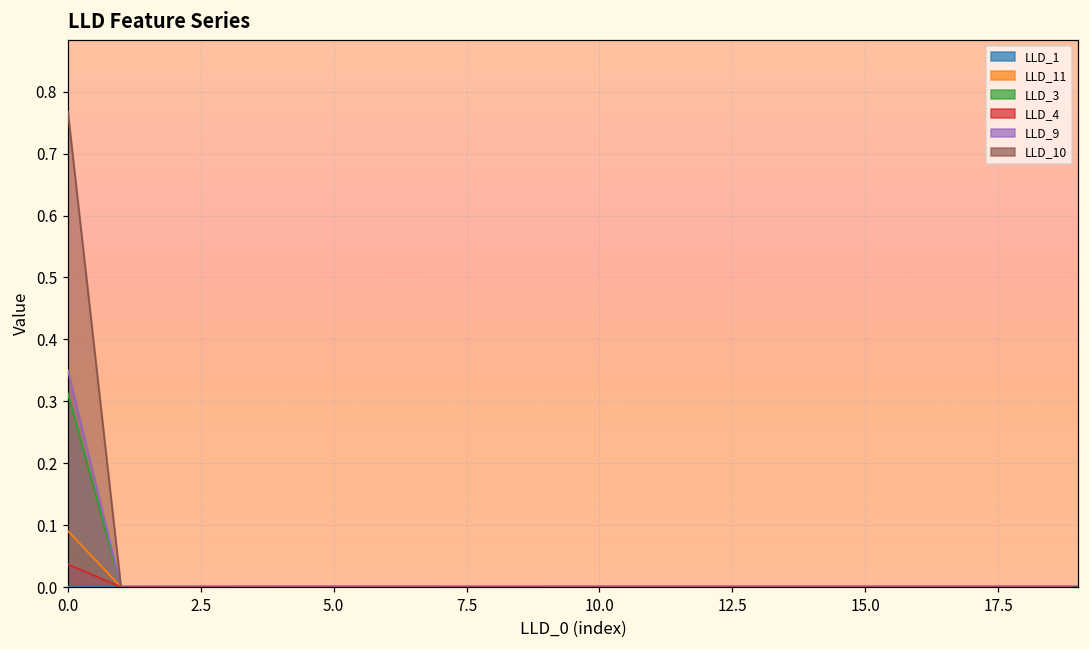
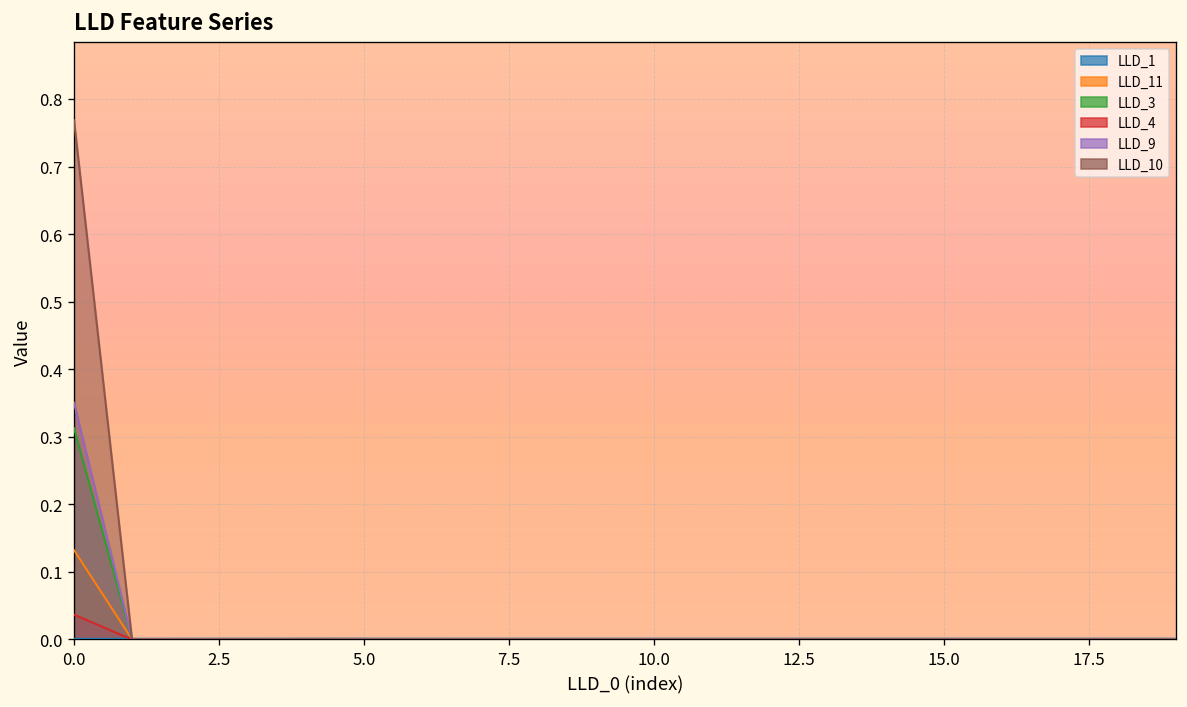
LLD_11, 0.0: 0.09 -> 0.13
